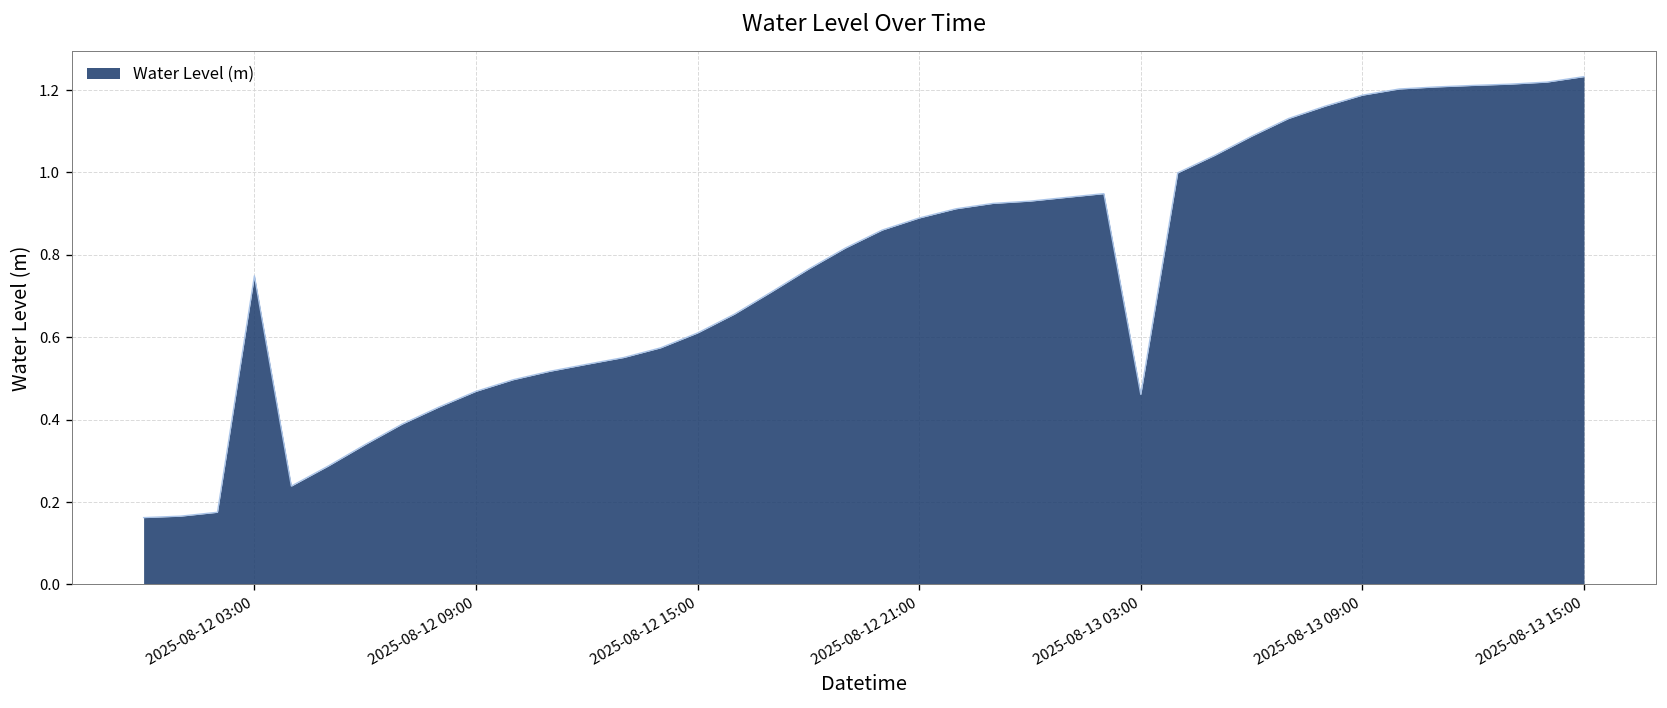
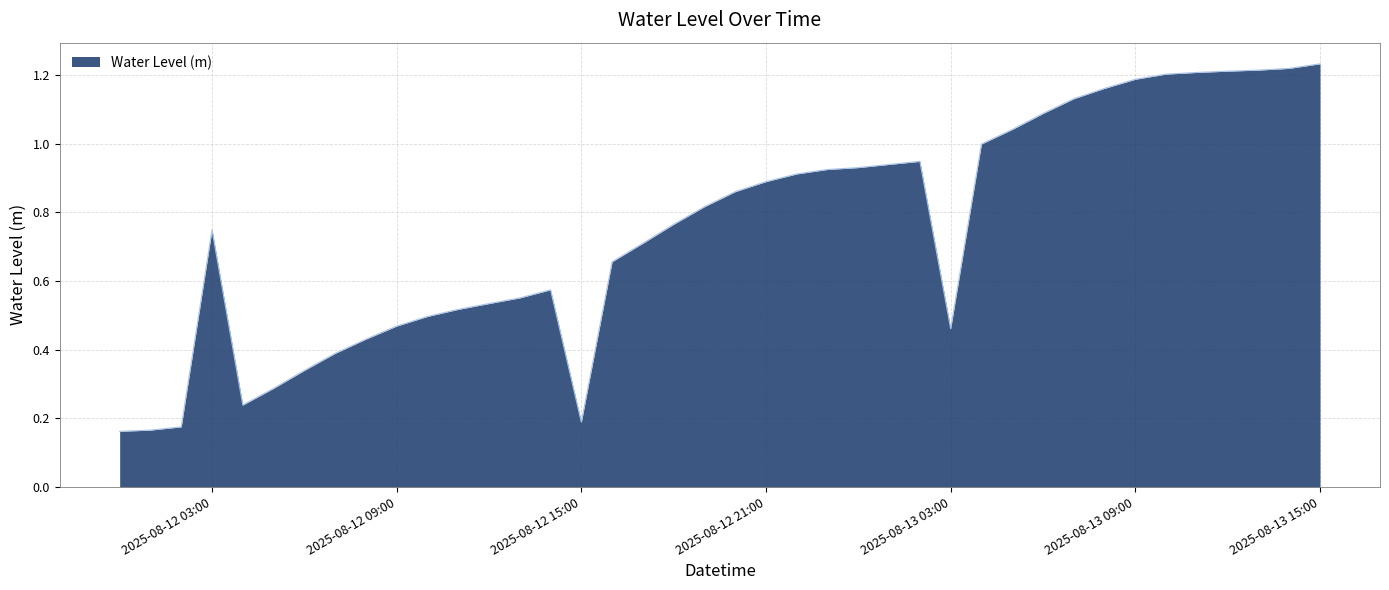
2025-08-12 15:00: 0.61 -> 0.19
